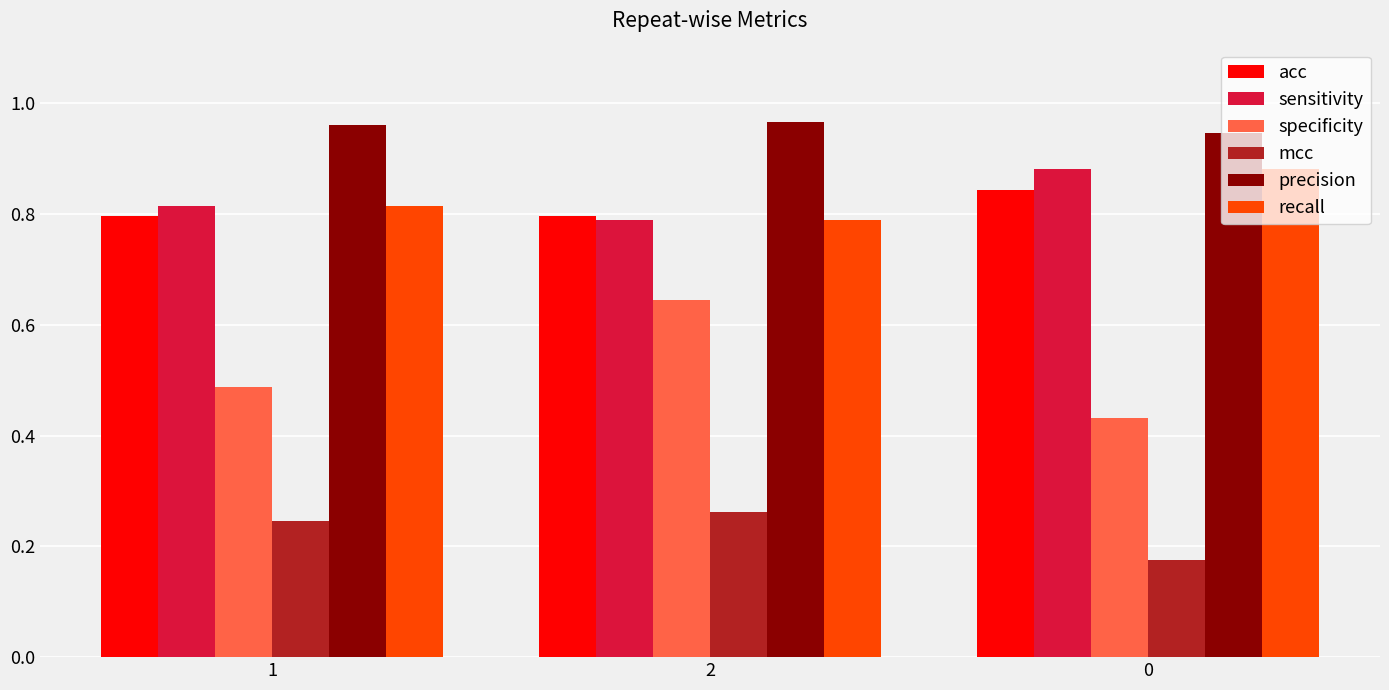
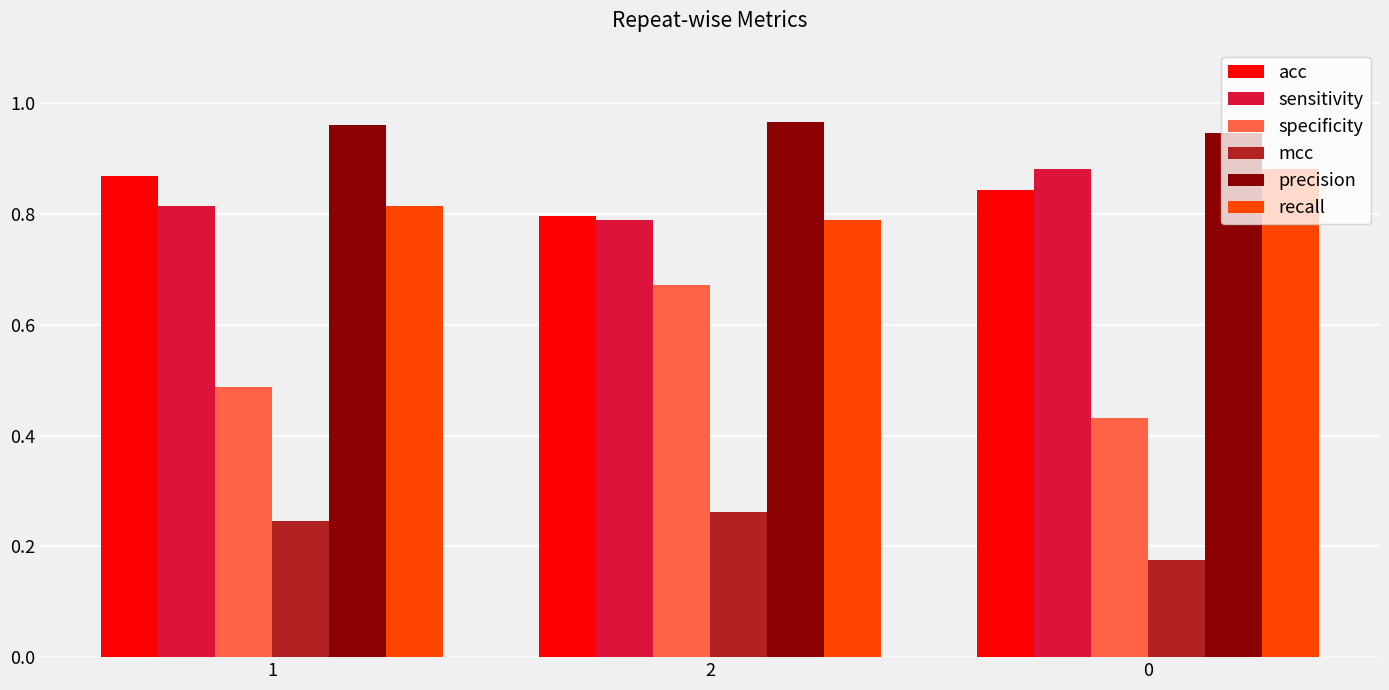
acc, 1: 0.80 -> 0.87
specificity, 2: 0.64 -> 0.67
